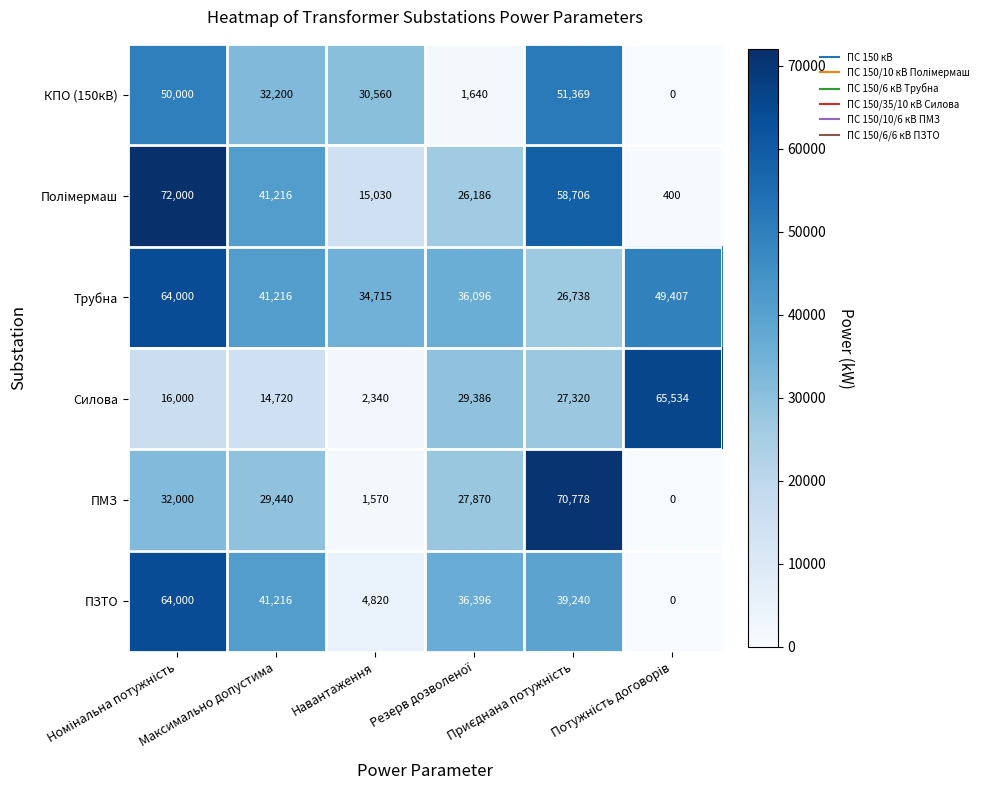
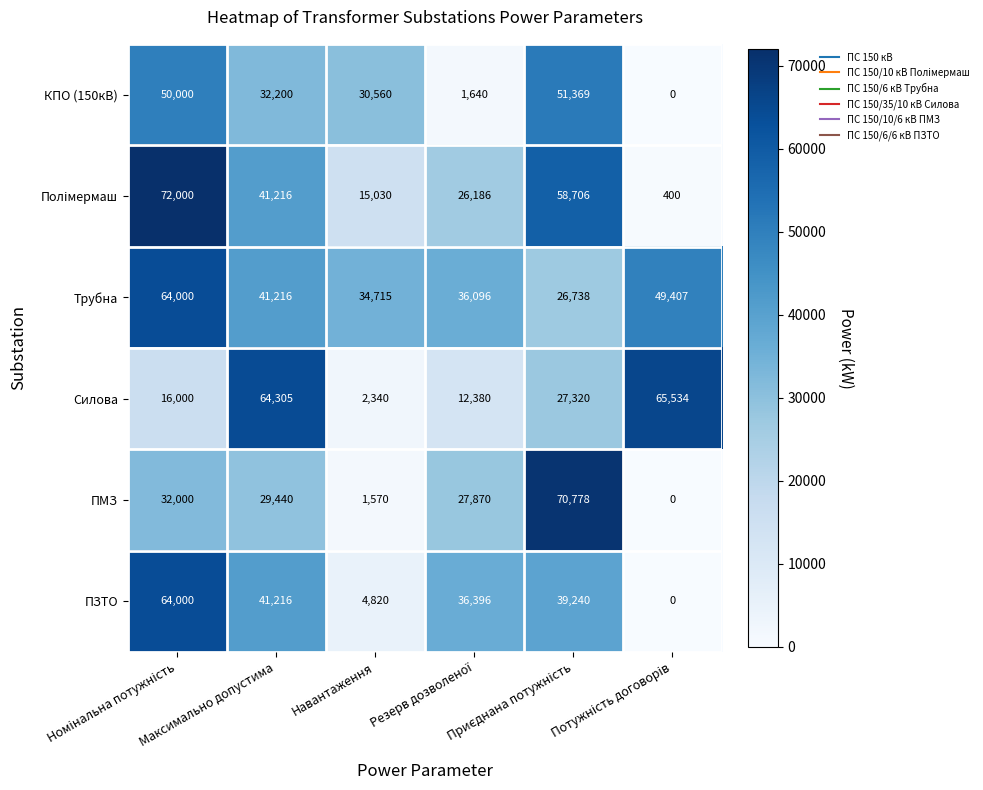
Силова, Максимально допустима: 14,720 -> 64,305
Силова, Резерв дозволеної: 29,386 -> 12,380
